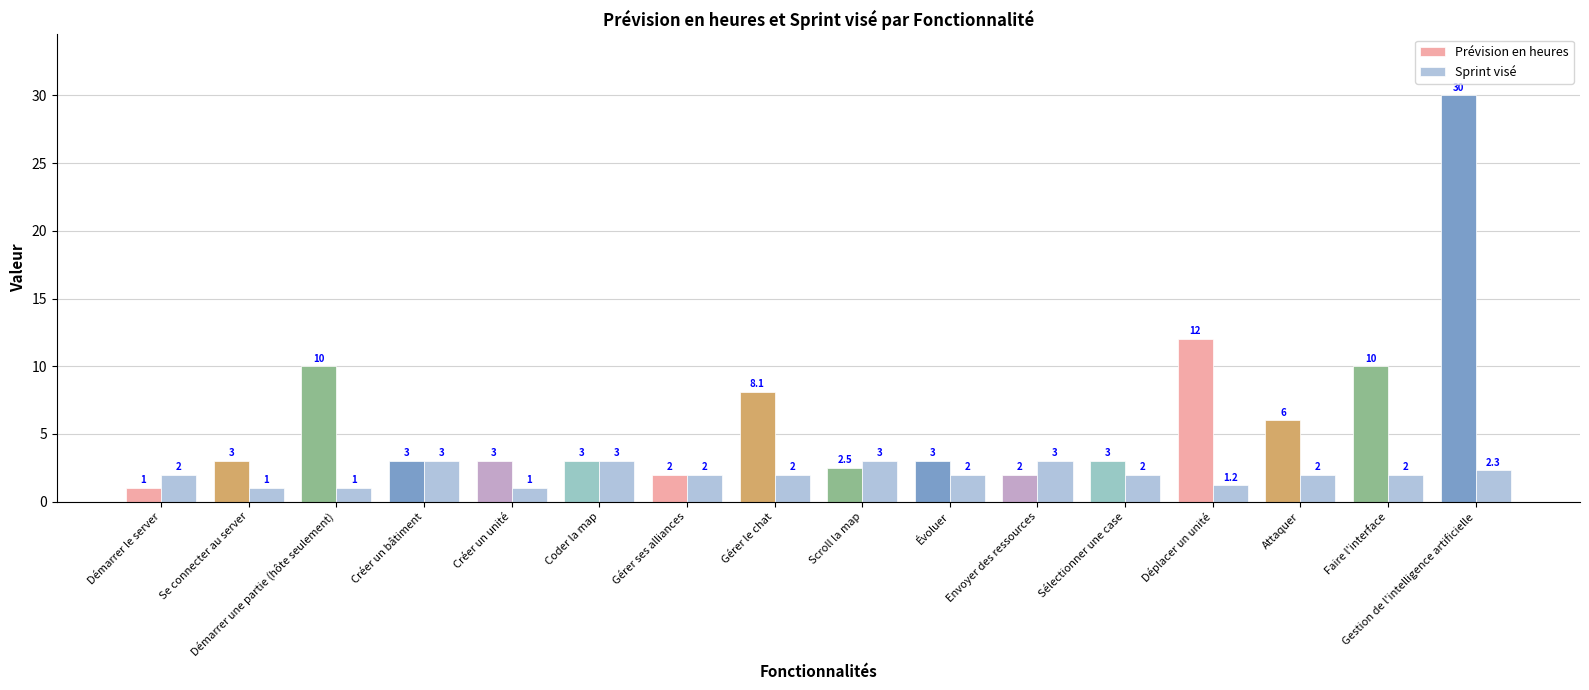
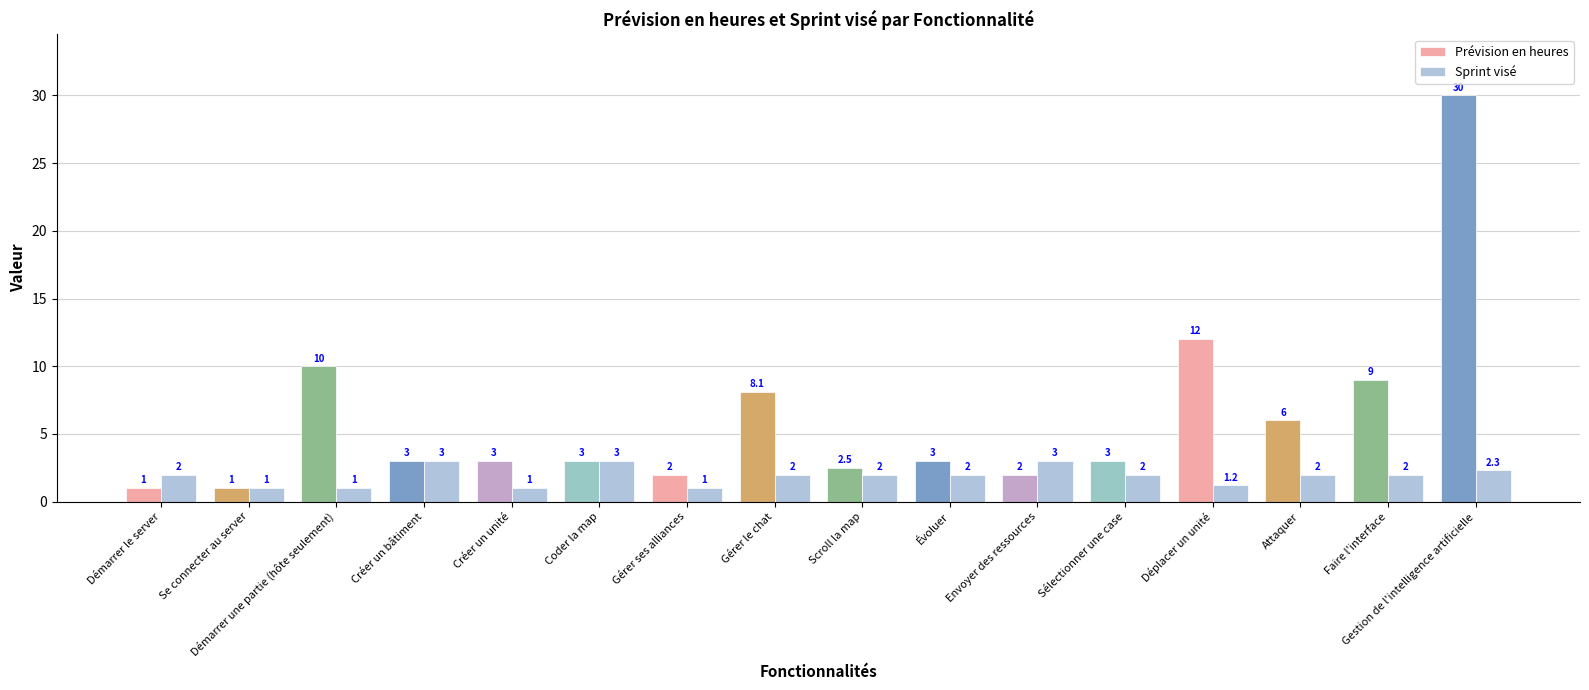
Prévision en heures, Se connecter au server: 3 -> 1
Sprint visé, Gérer ses alliances: 2 -> 1
Sprint visé, Scroll la map: 3 -> 2
Prévision en heures, Faire l'interface: 10 -> 9
